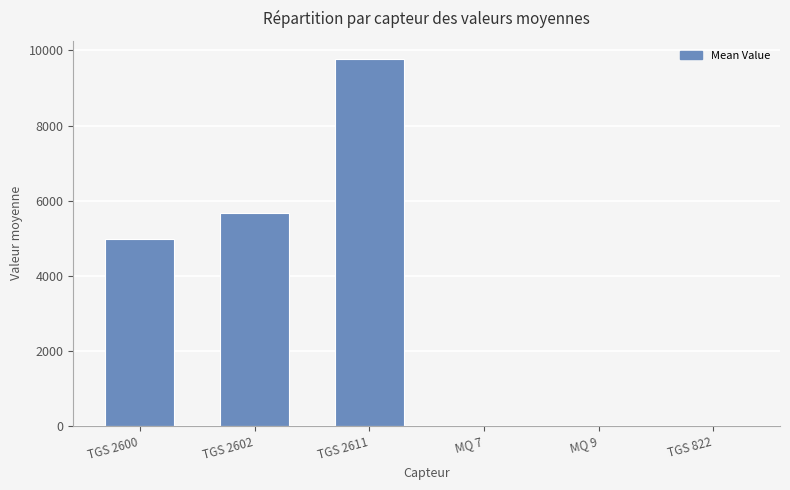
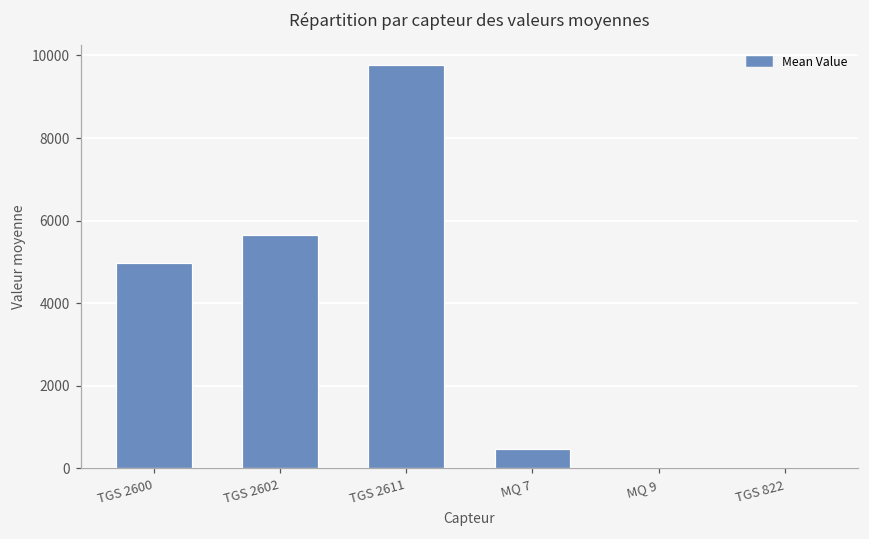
MQ 7: 0 -> 500
